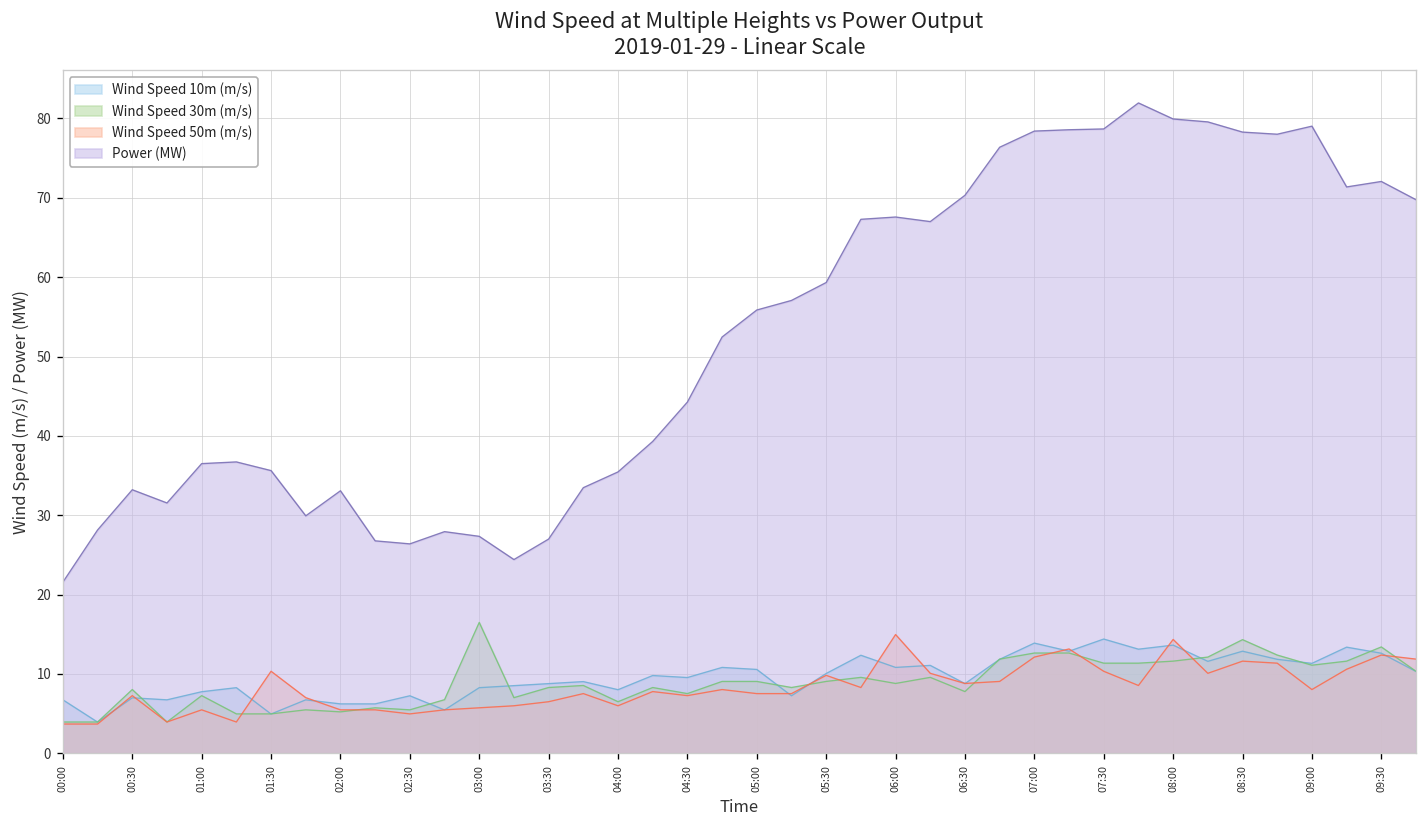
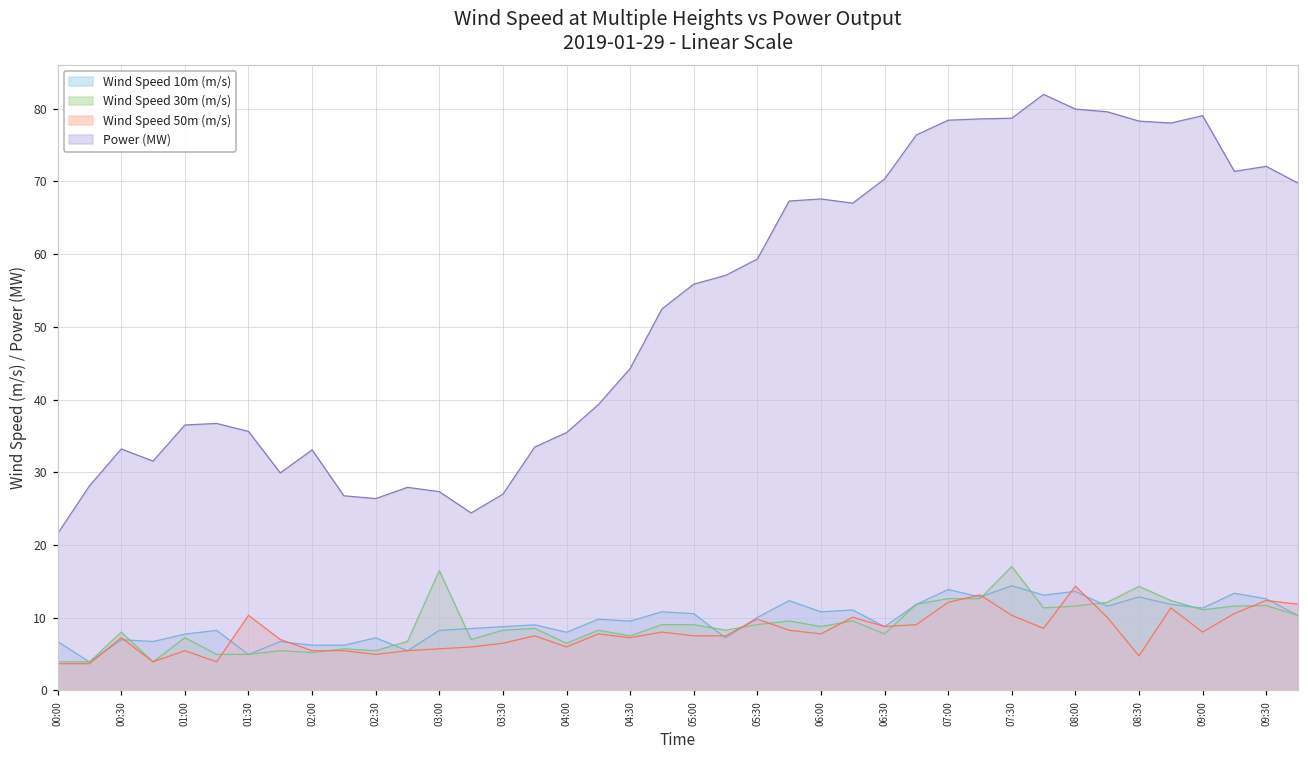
Wind Speed 50m (m/s), 06:00: 15 -> 8
Wind Speed 30m (m/s), 07:30: 11 -> 17
Wind Speed 50m (m/s), 08:30: 12 -> 5
Wind Speed 30m (m/s), 09:30: 13 -> 12
